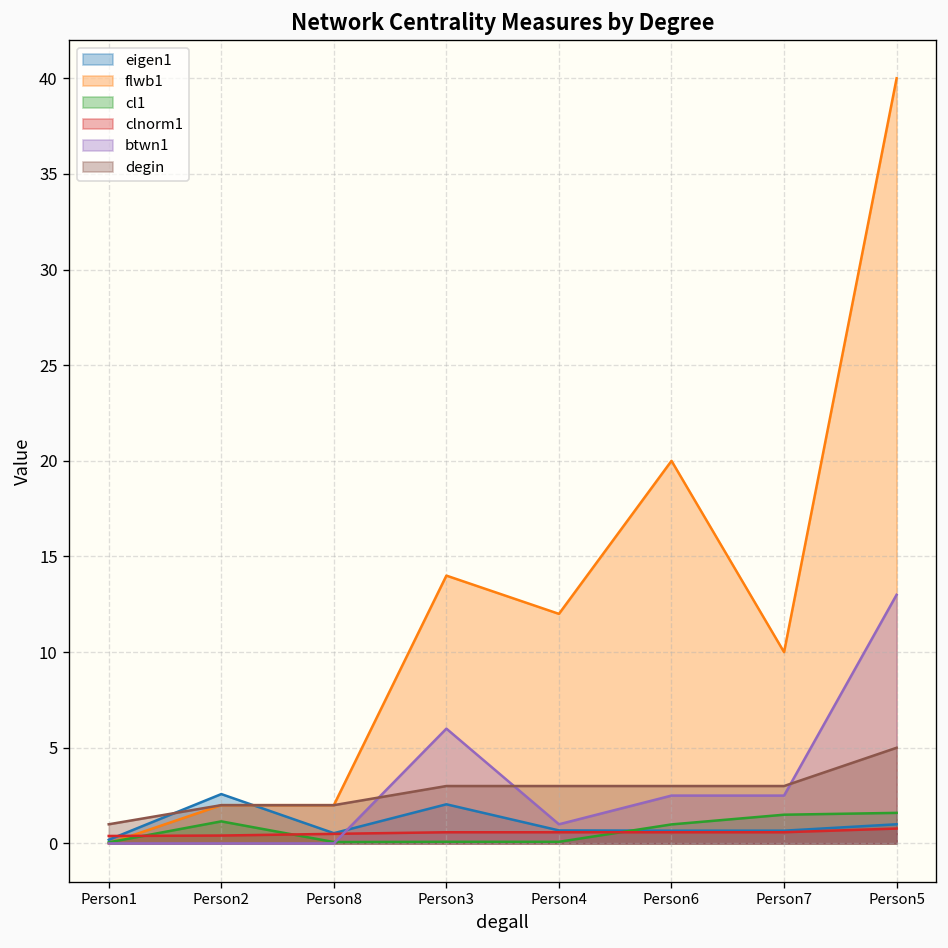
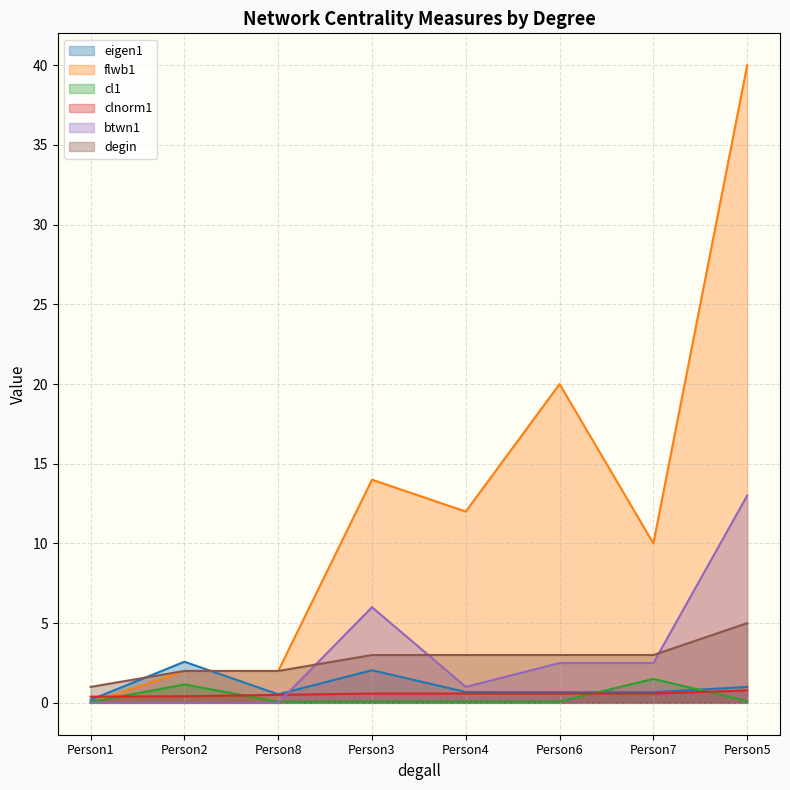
cl1, Person6: 1.0 -> 0.1
cl1, Person5: 1.6 -> 0.1
